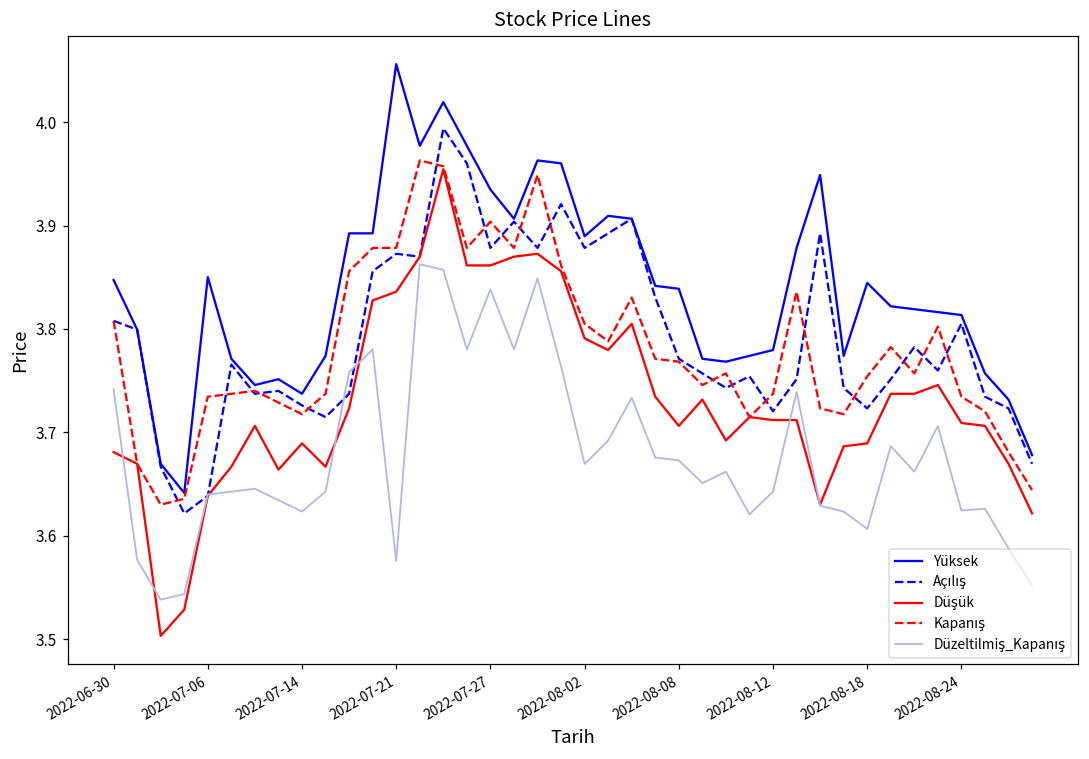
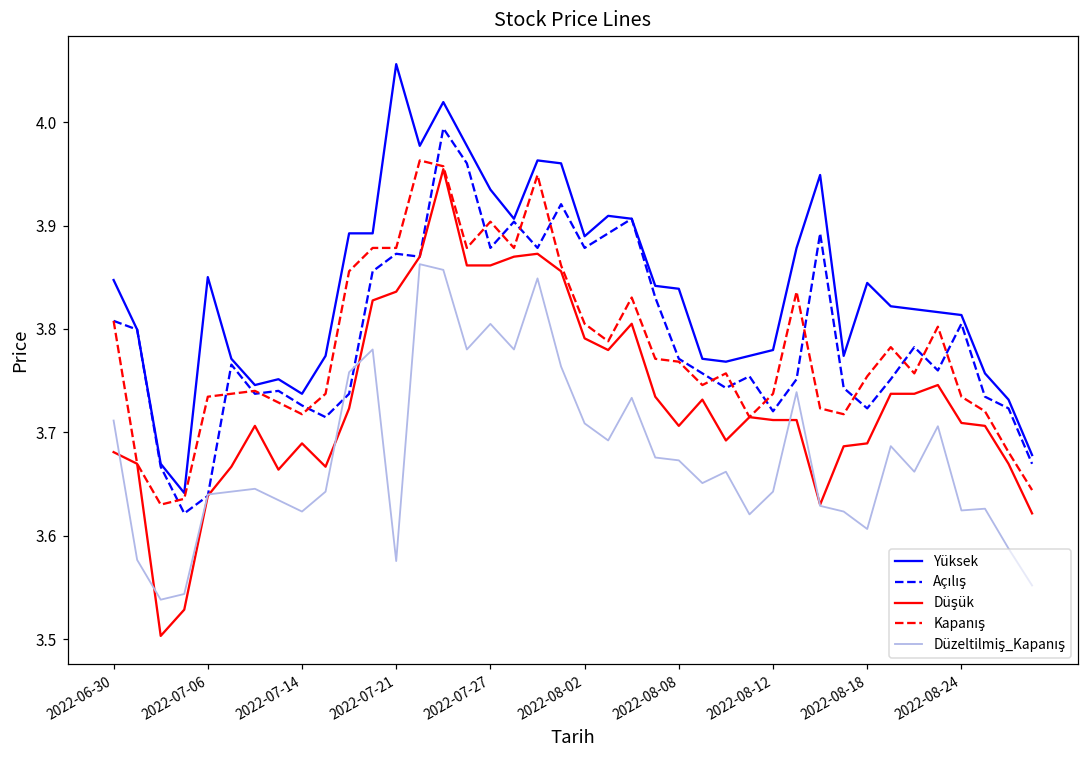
Düzeltilmiş_Kapanış, 2022-06-30: 3.74 -> 3.71
Düzeltilmiş_Kapanış, 2022-07-27: 3.84 -> 3.80
Düzeltilmiş_Kapanış, 2022-08-02: 3.67 -> 3.71
